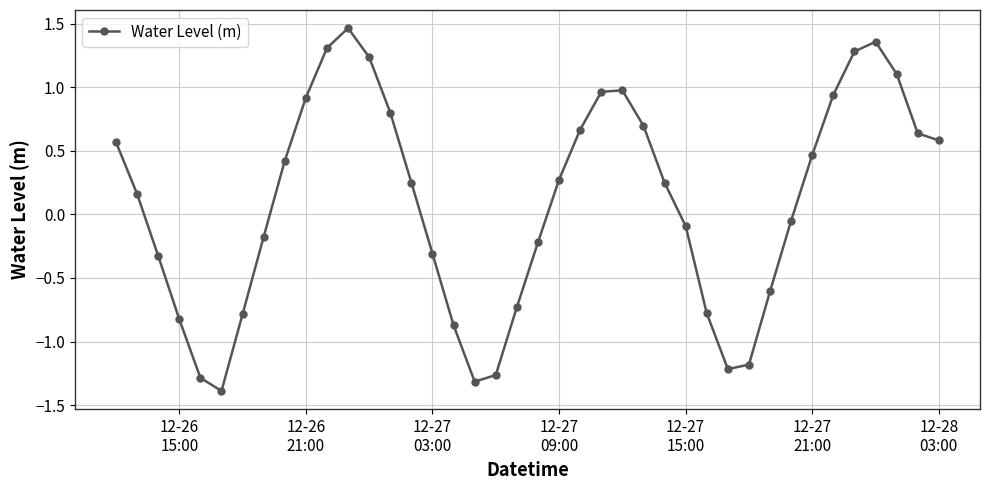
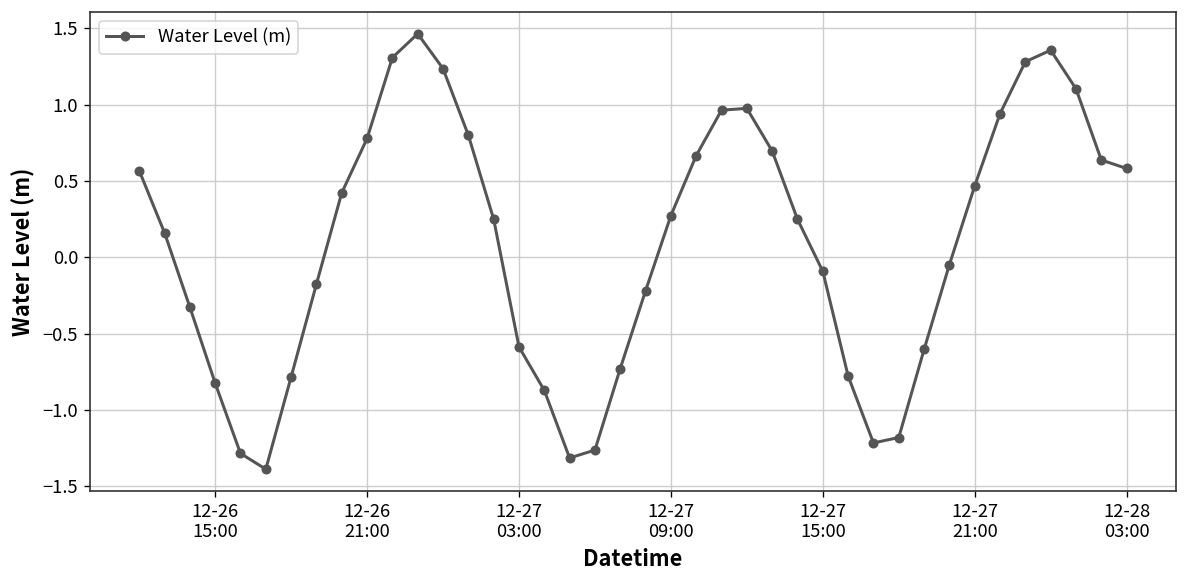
12-26 21:00: 0.92 -> 0.78
12-27 03:00: -0.31 -> -0.59
